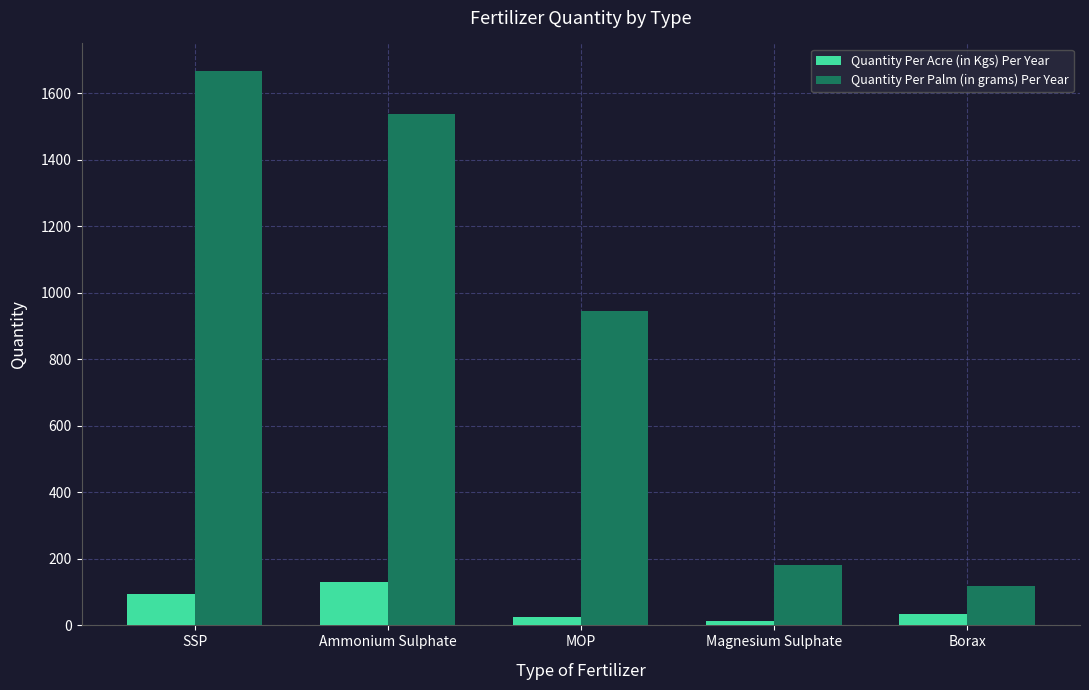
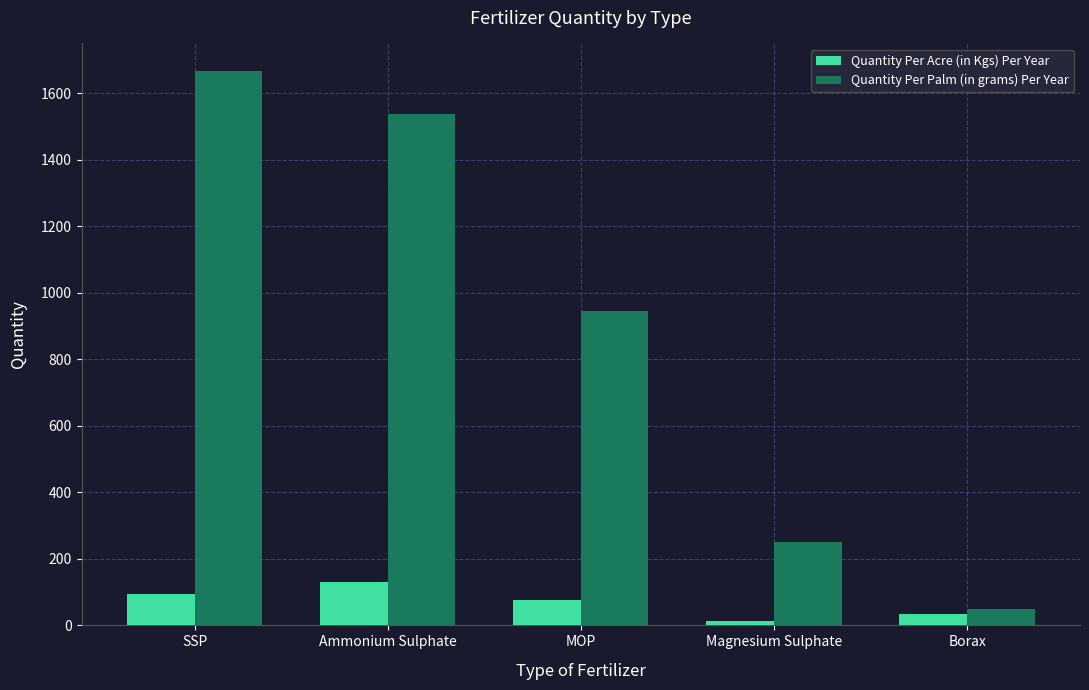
Quantity Per Acre (in Kgs) Per Year, MOP: 20 -> 80
Quantity Per Palm (in grams) Per Year, Magnesium Sulphate: 180 -> 250
Quantity Per Palm (in grams) Per Year, Borax: 120 -> 50
